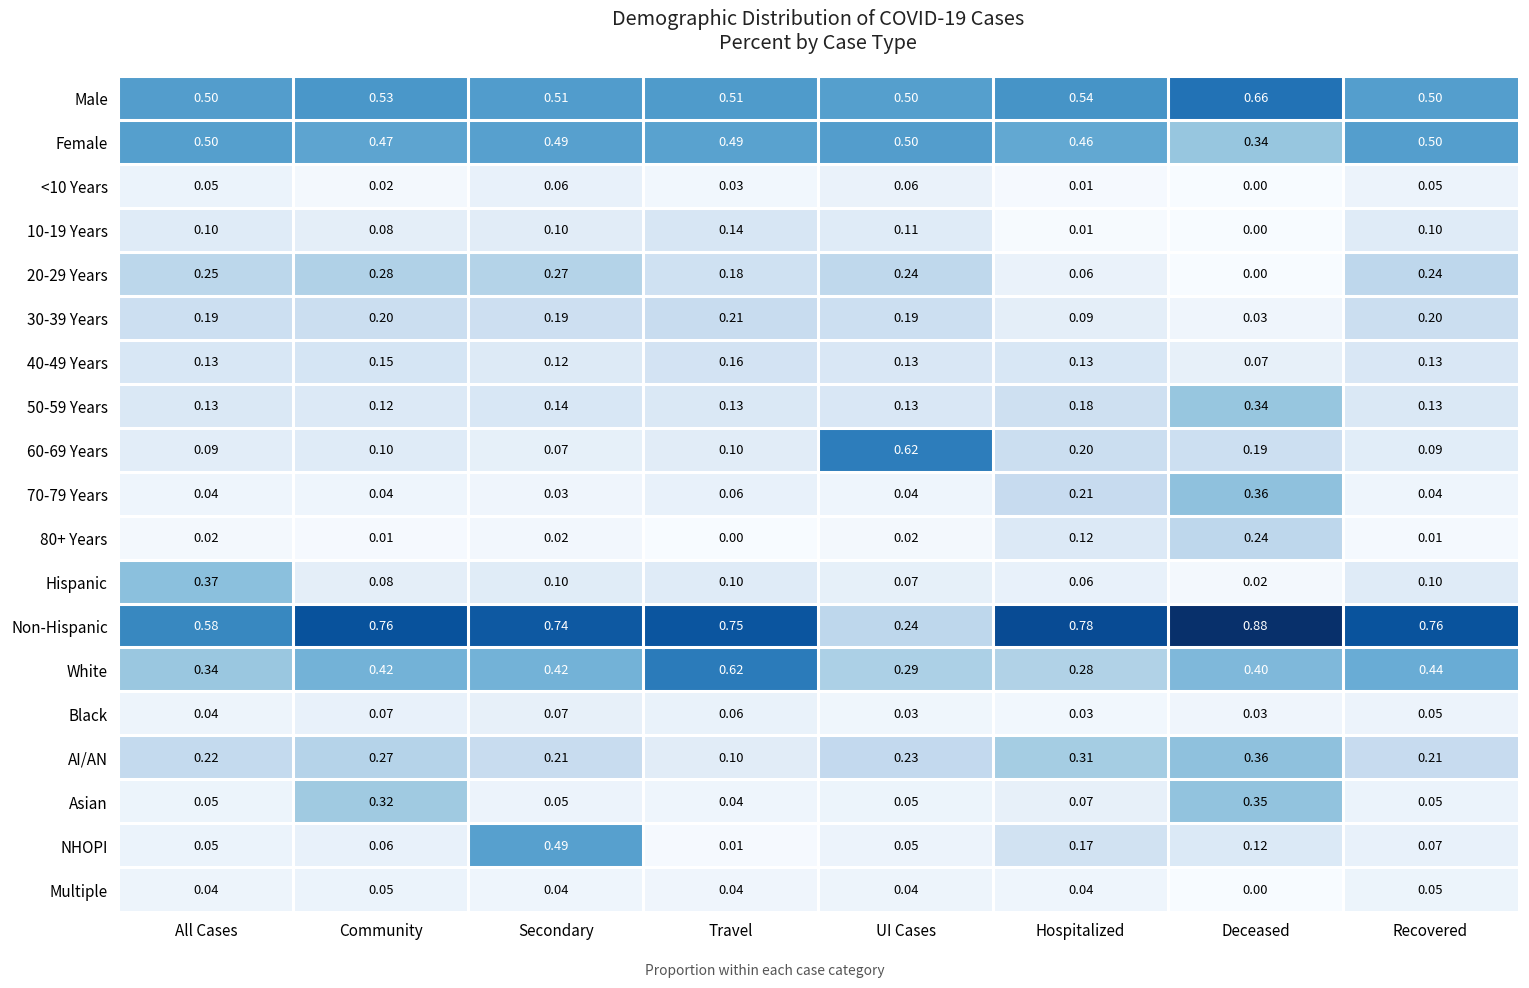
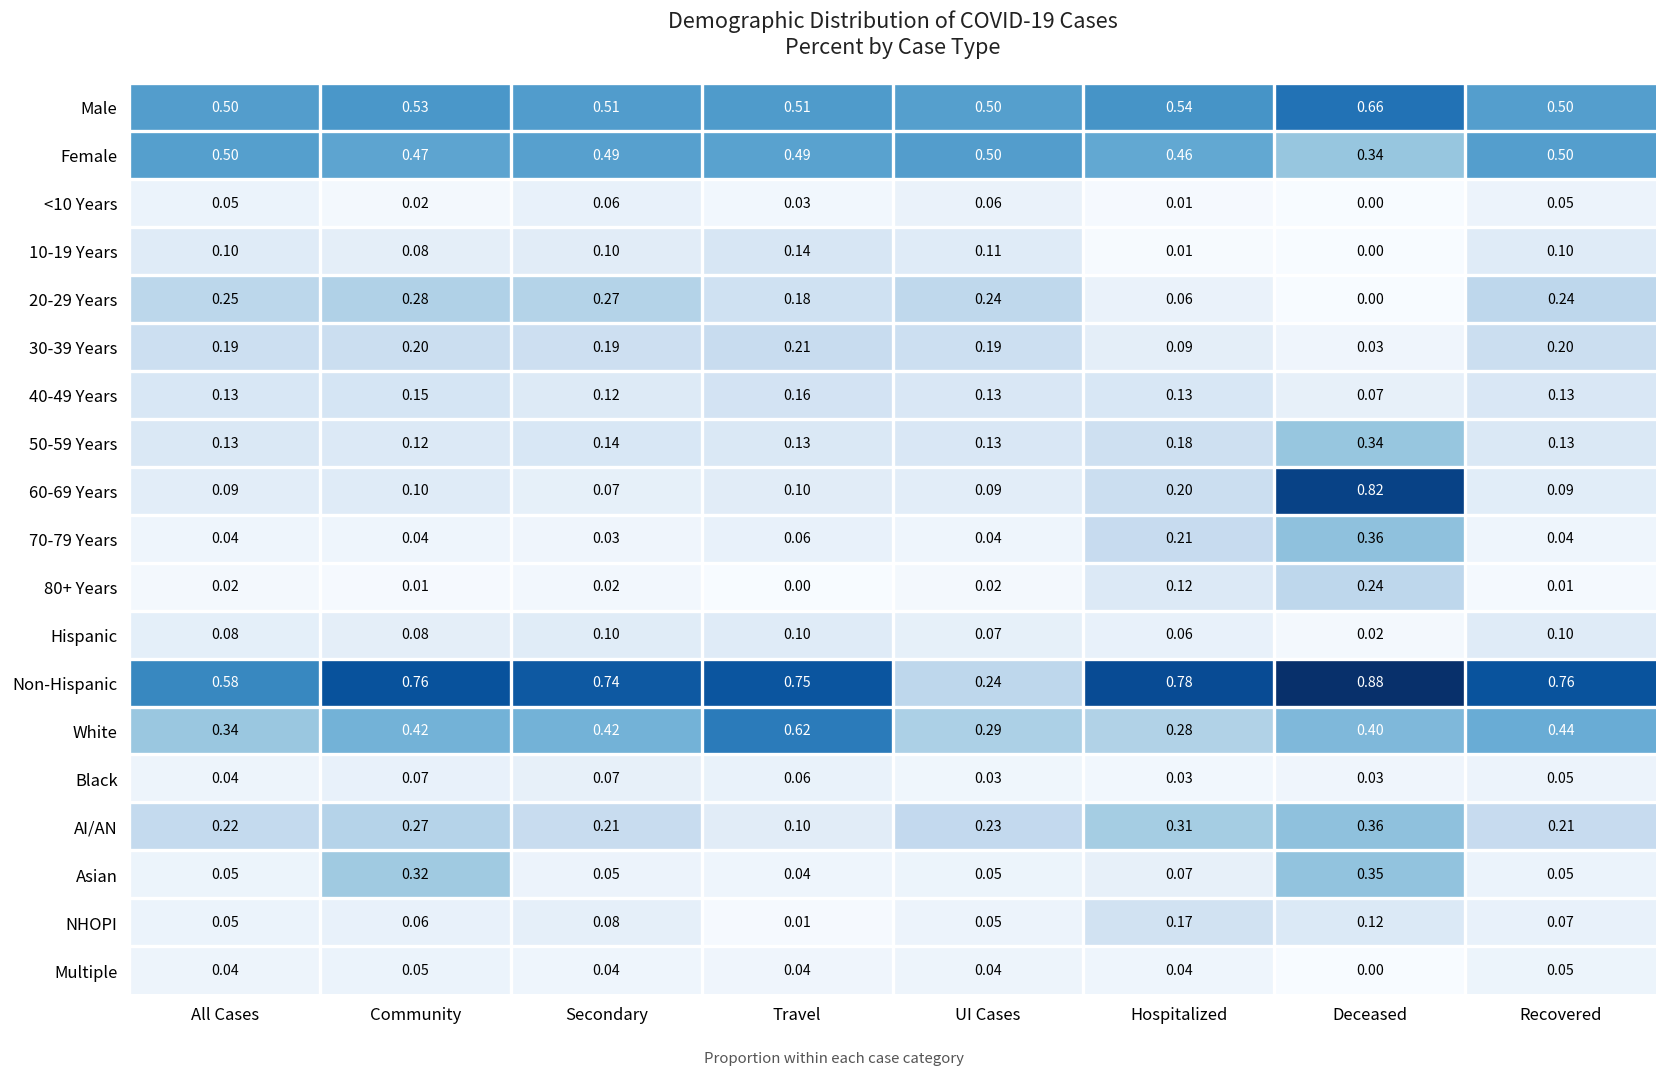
60-69 Years, UI Cases: 0.62 -> 0.09
60-69 Years, Deceased: 0.19 -> 0.82
Hispanic, All Cases: 0.37 -> 0.08
NHOPI, Secondary: 0.49 -> 0.08
